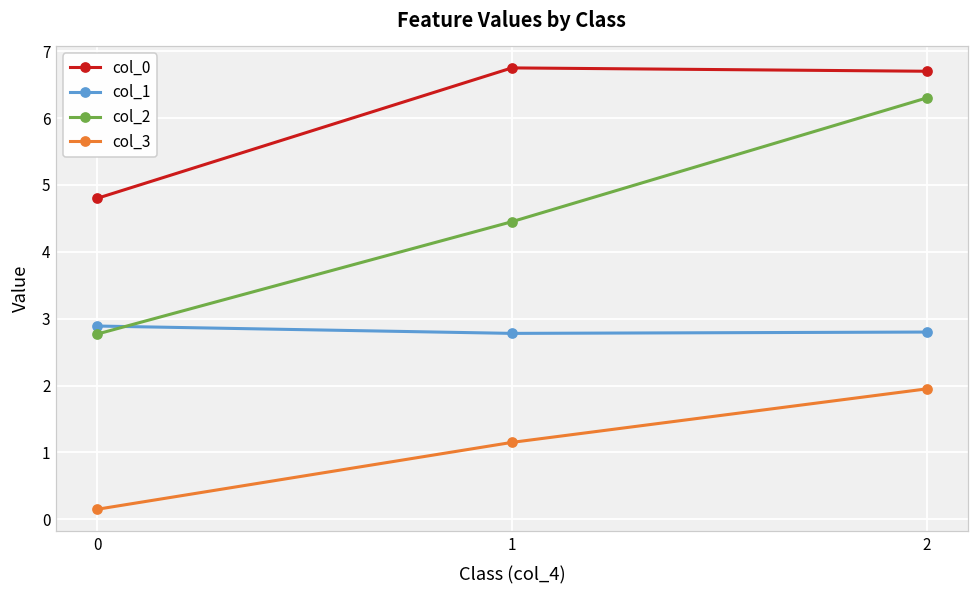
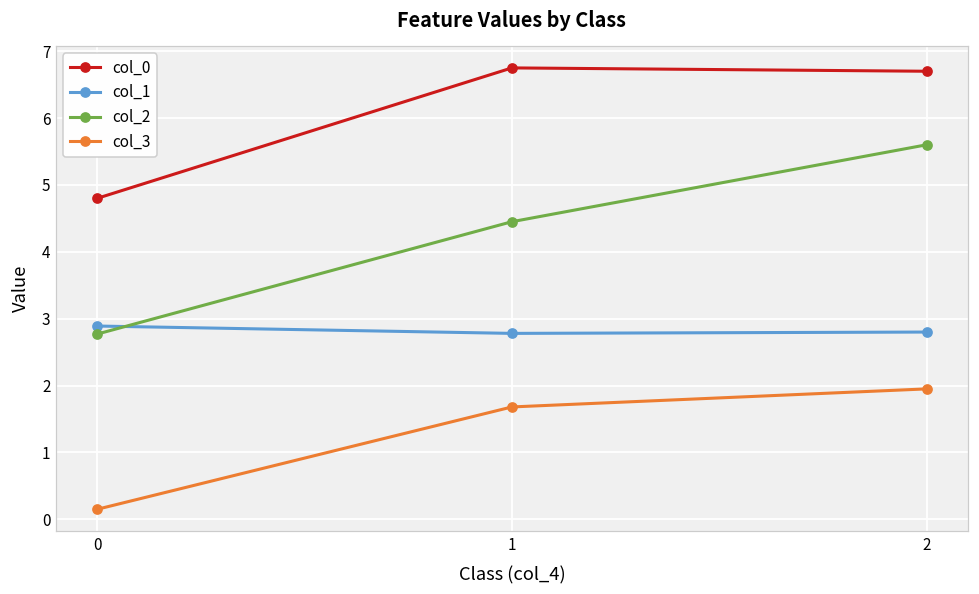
col_3, 1: 1.2 -> 1.7
col_2, 2: 6.3 -> 5.6
